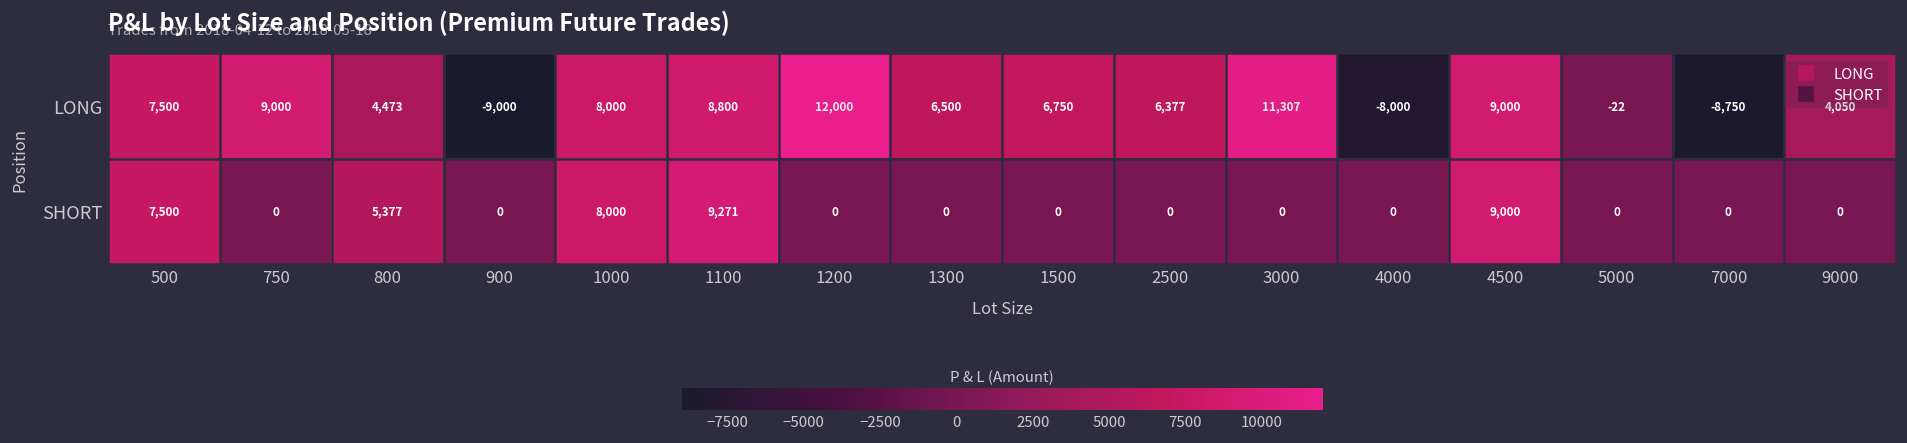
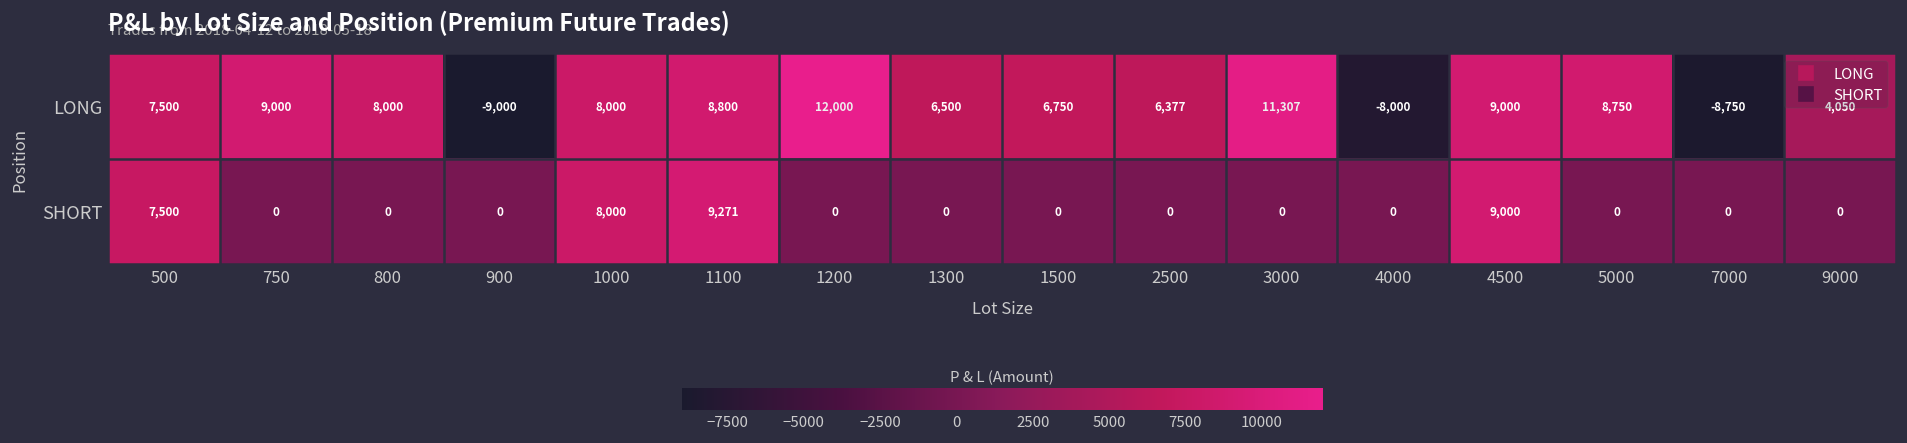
LONG, 800: 4,473 -> 8,000
LONG, 5000: -22 -> 8,750
SHORT, 800: 5,377 -> 0
